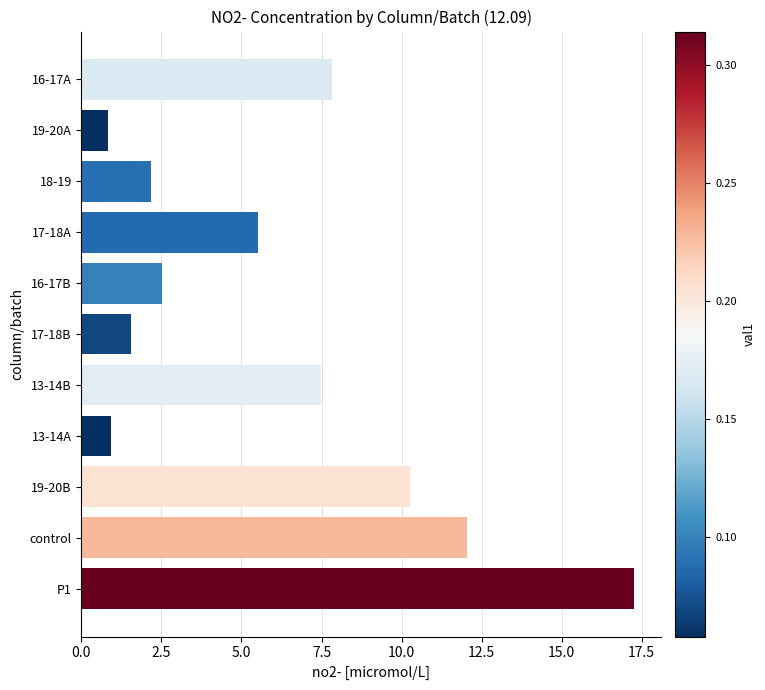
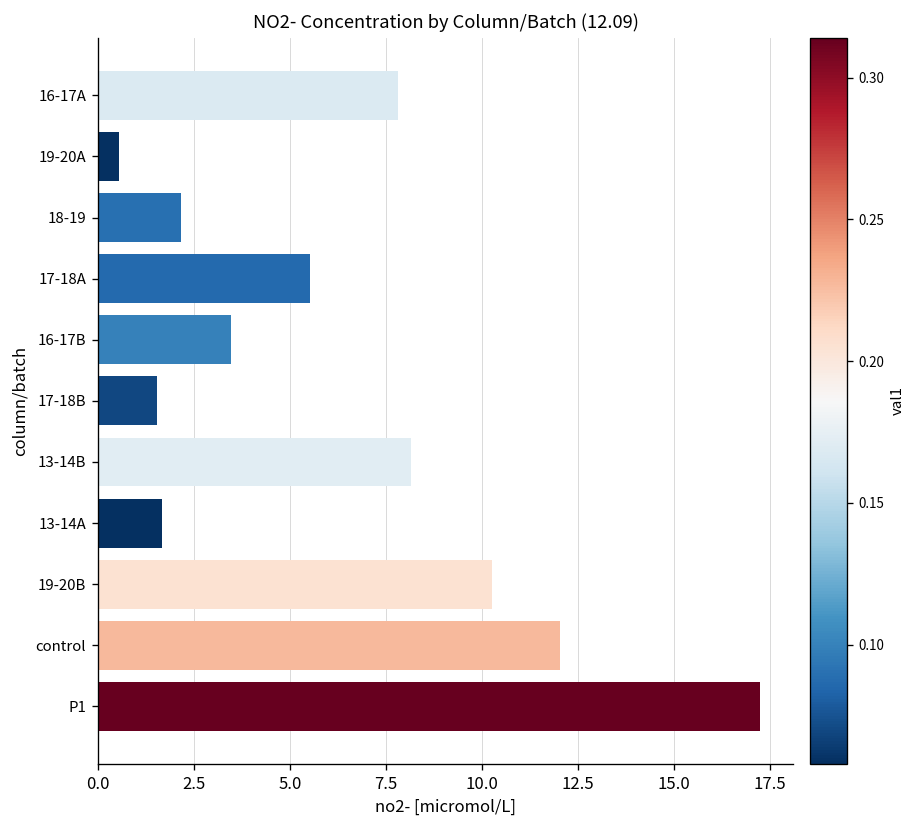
19-20A: 0.8 -> 0.6
16-17B: 2.5 -> 3.5
13-14B: 7.5 -> 8.1
13-14A: 0.9 -> 1.7
